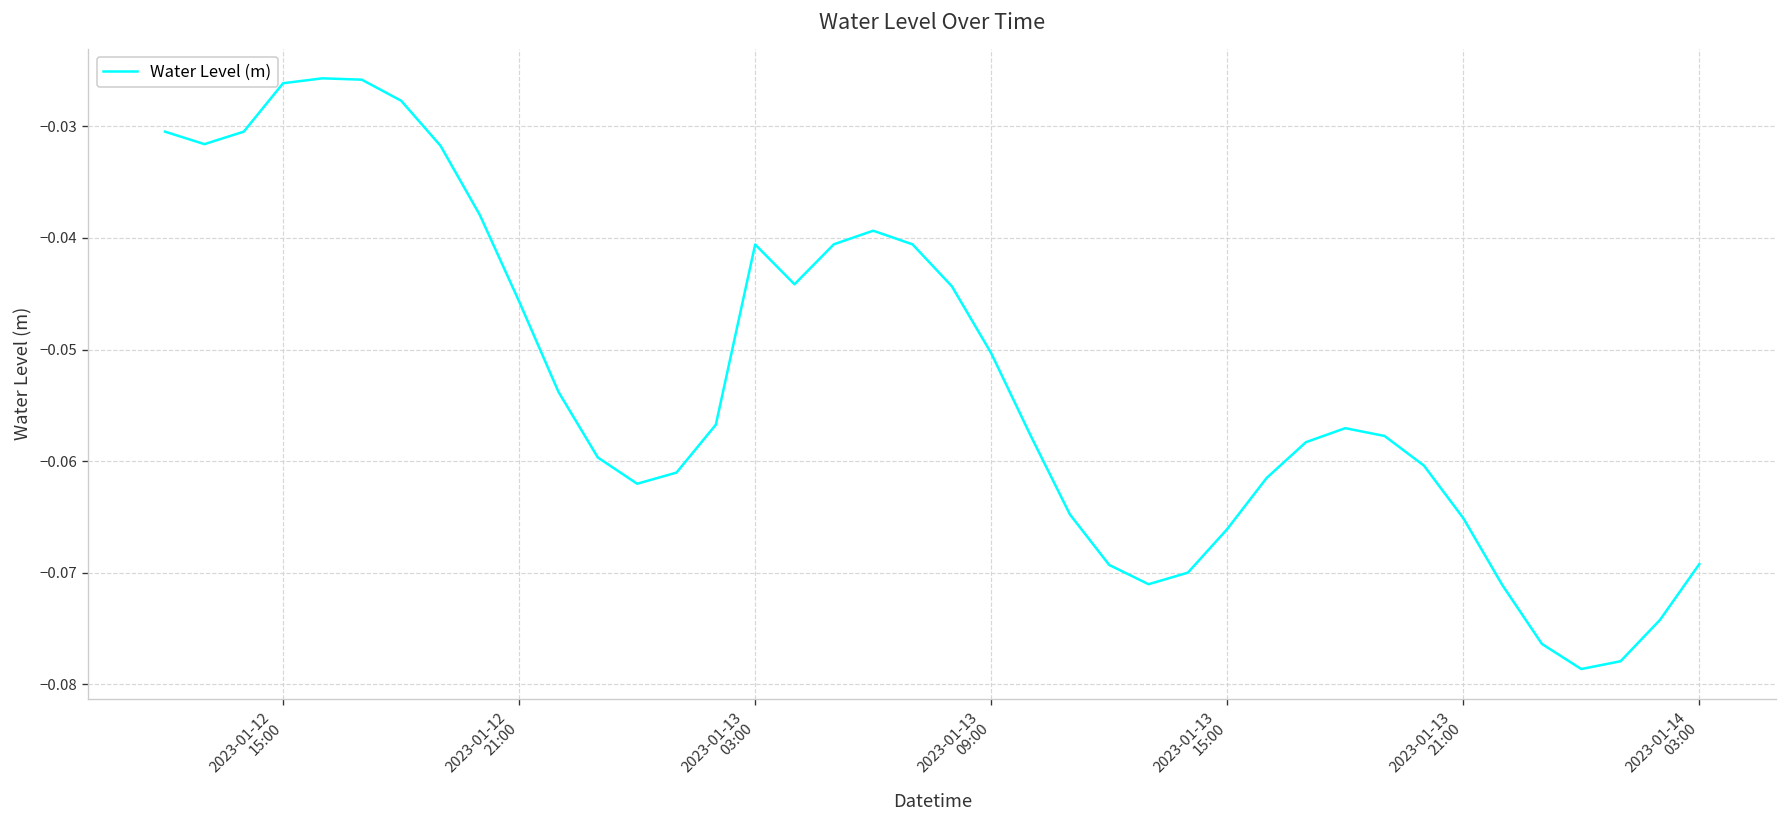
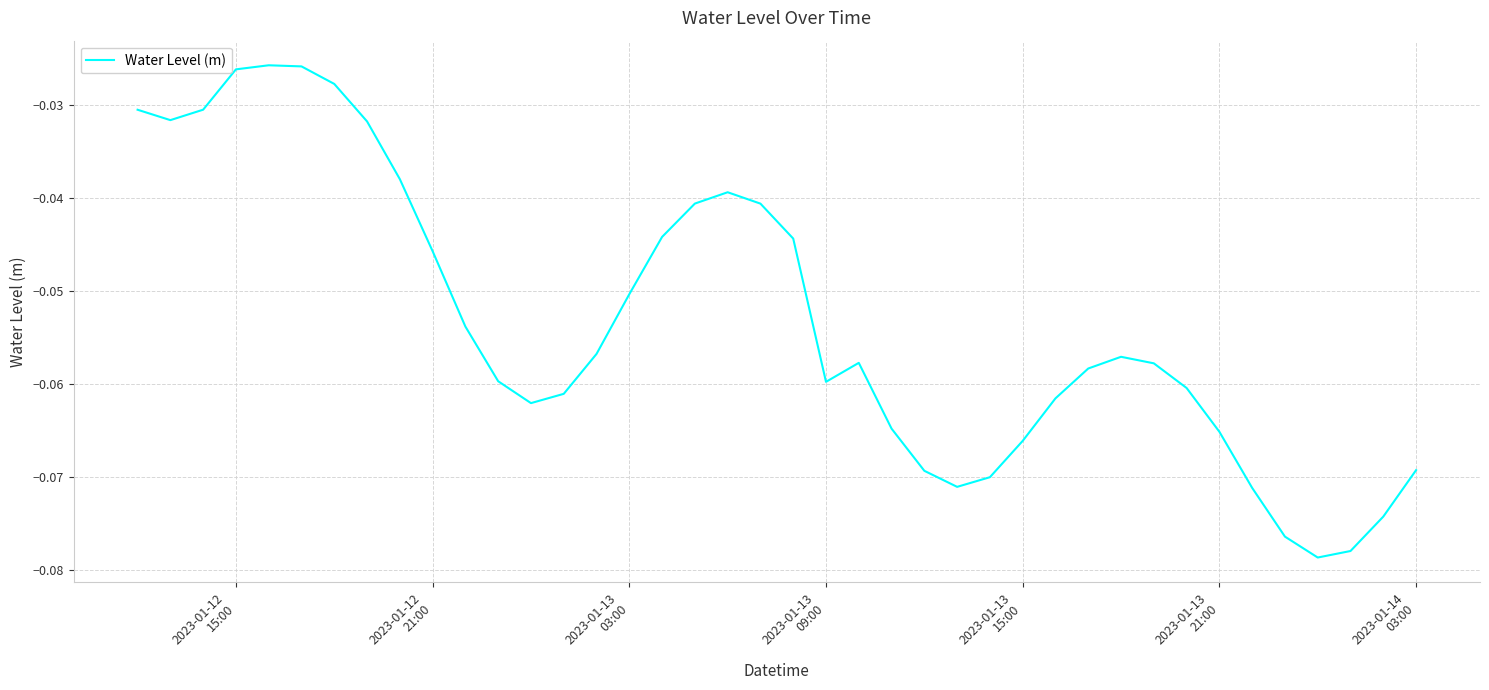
2023-01-13 03:00: -0.041 -> -0.050
2023-01-13 09:00: -0.050 -> -0.060
